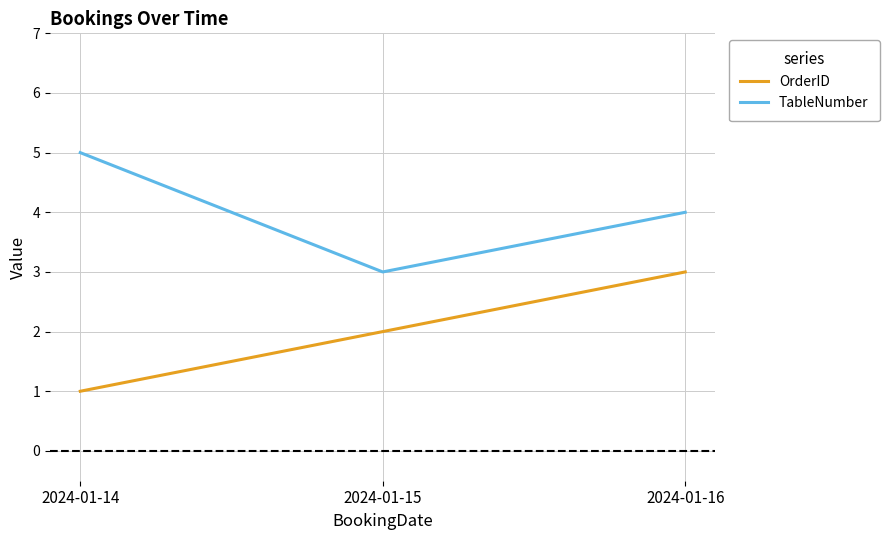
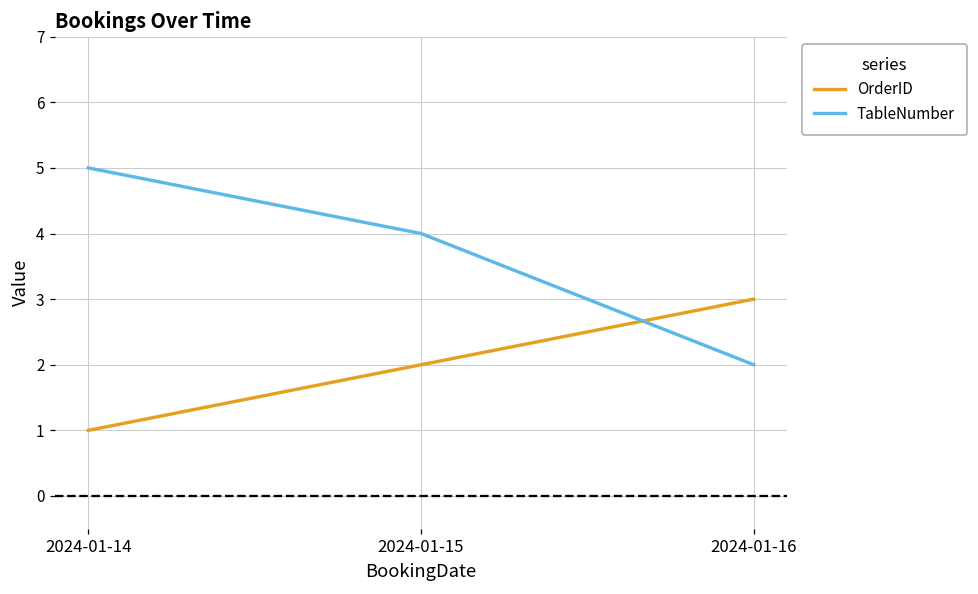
TableNumber, 2024-01-15: 3 -> 4
TableNumber, 2024-01-16: 4 -> 2
